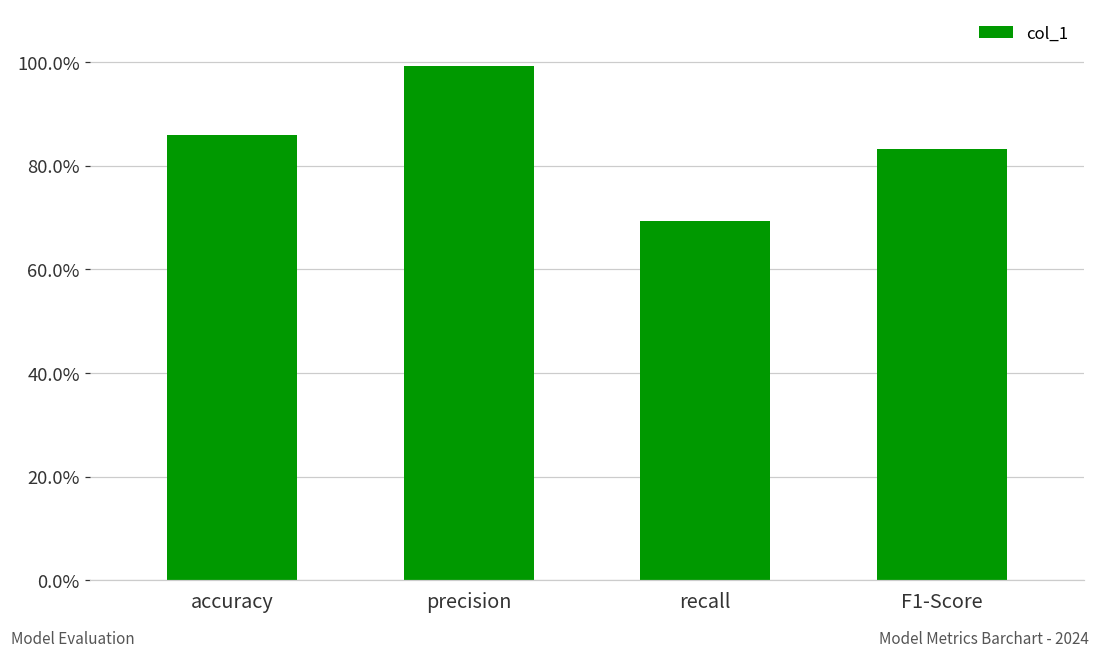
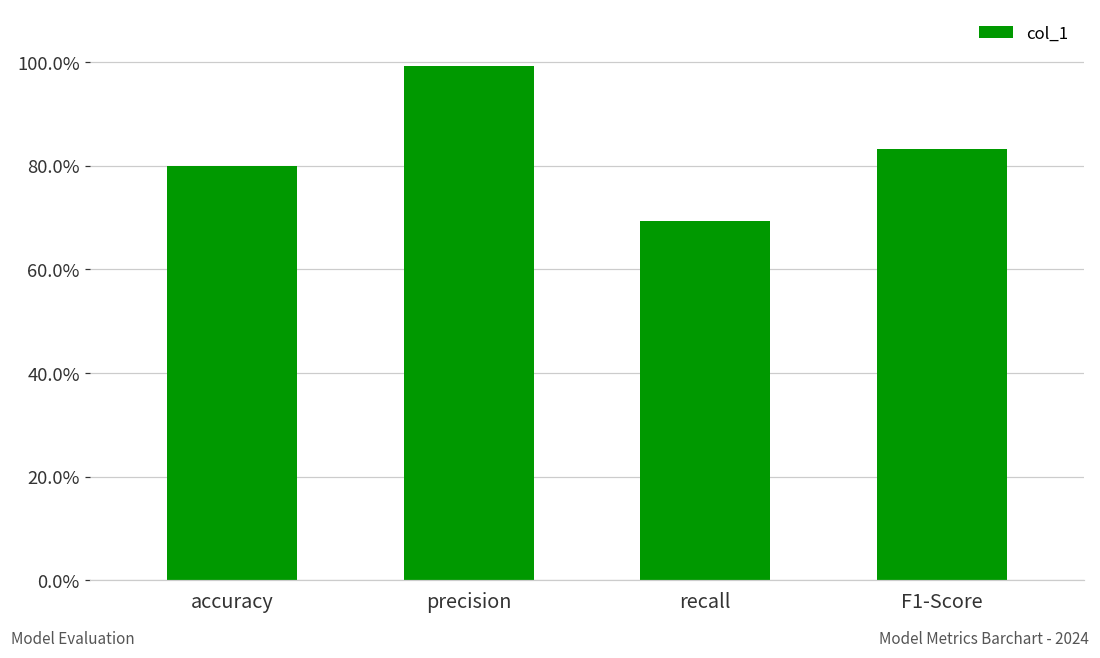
accuracy: 86% -> 80%
